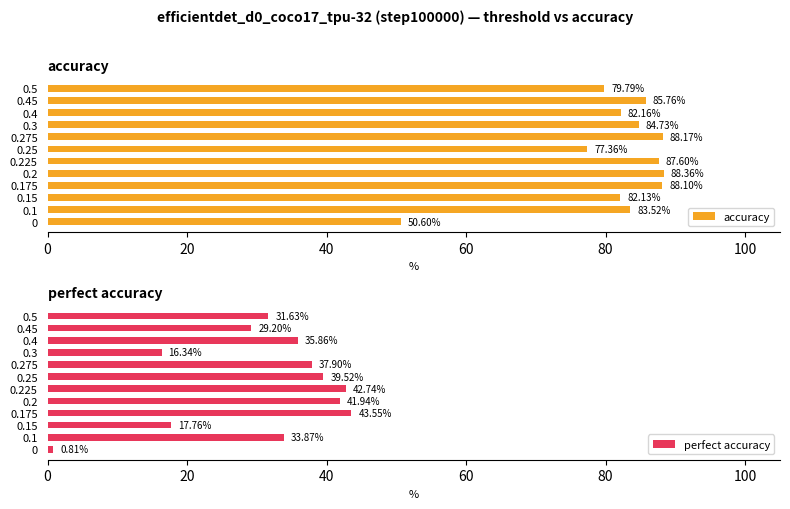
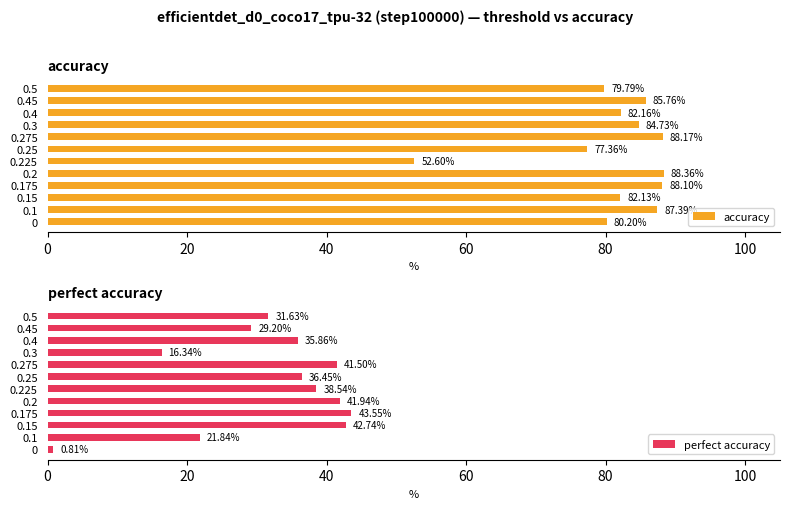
accuracy, 0.225: 87.60% -> 52.60%
accuracy, 0.1: 84 -> 87
accuracy, 0: 50.60% -> 80.20%
perfect accuracy, 0.275: 37.90% -> 41.50%
perfect accuracy, 0.25: 39.52% -> 36.45%
perfect accuracy, 0.225: 42.74% -> 38.54%
perfect accuracy, 0.15: 17.76% -> 42.74%
perfect accuracy, 0.1: 33.87% -> 21.84%
